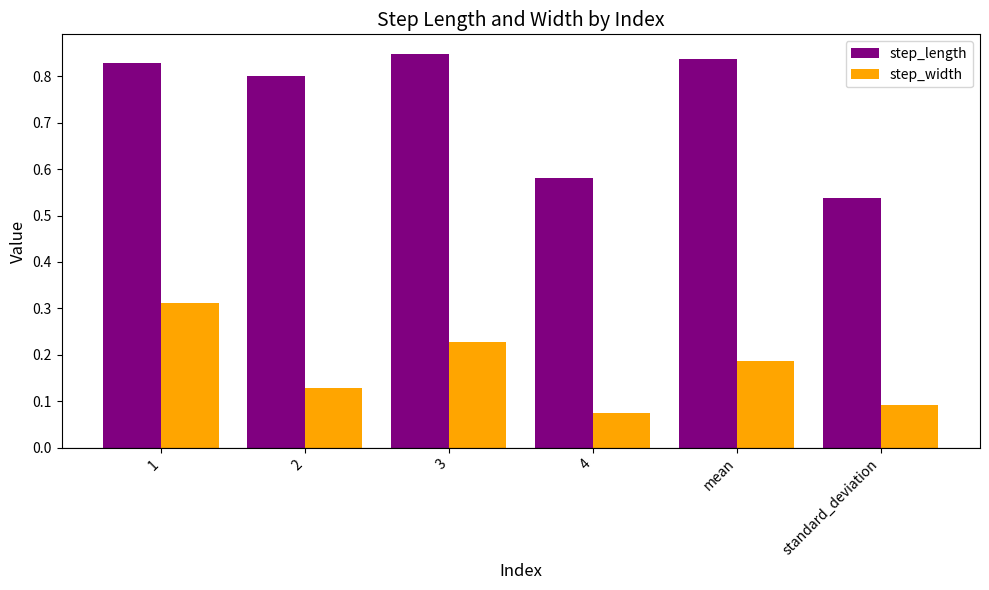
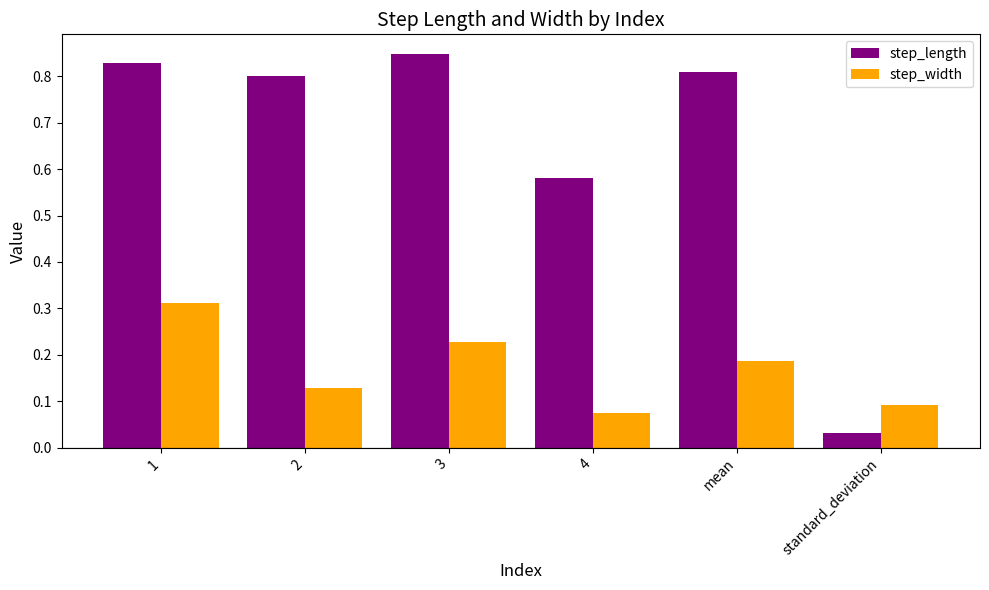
step_length, mean: 0.84 -> 0.81
step_length, standard_deviation: 0.54 -> 0.03
